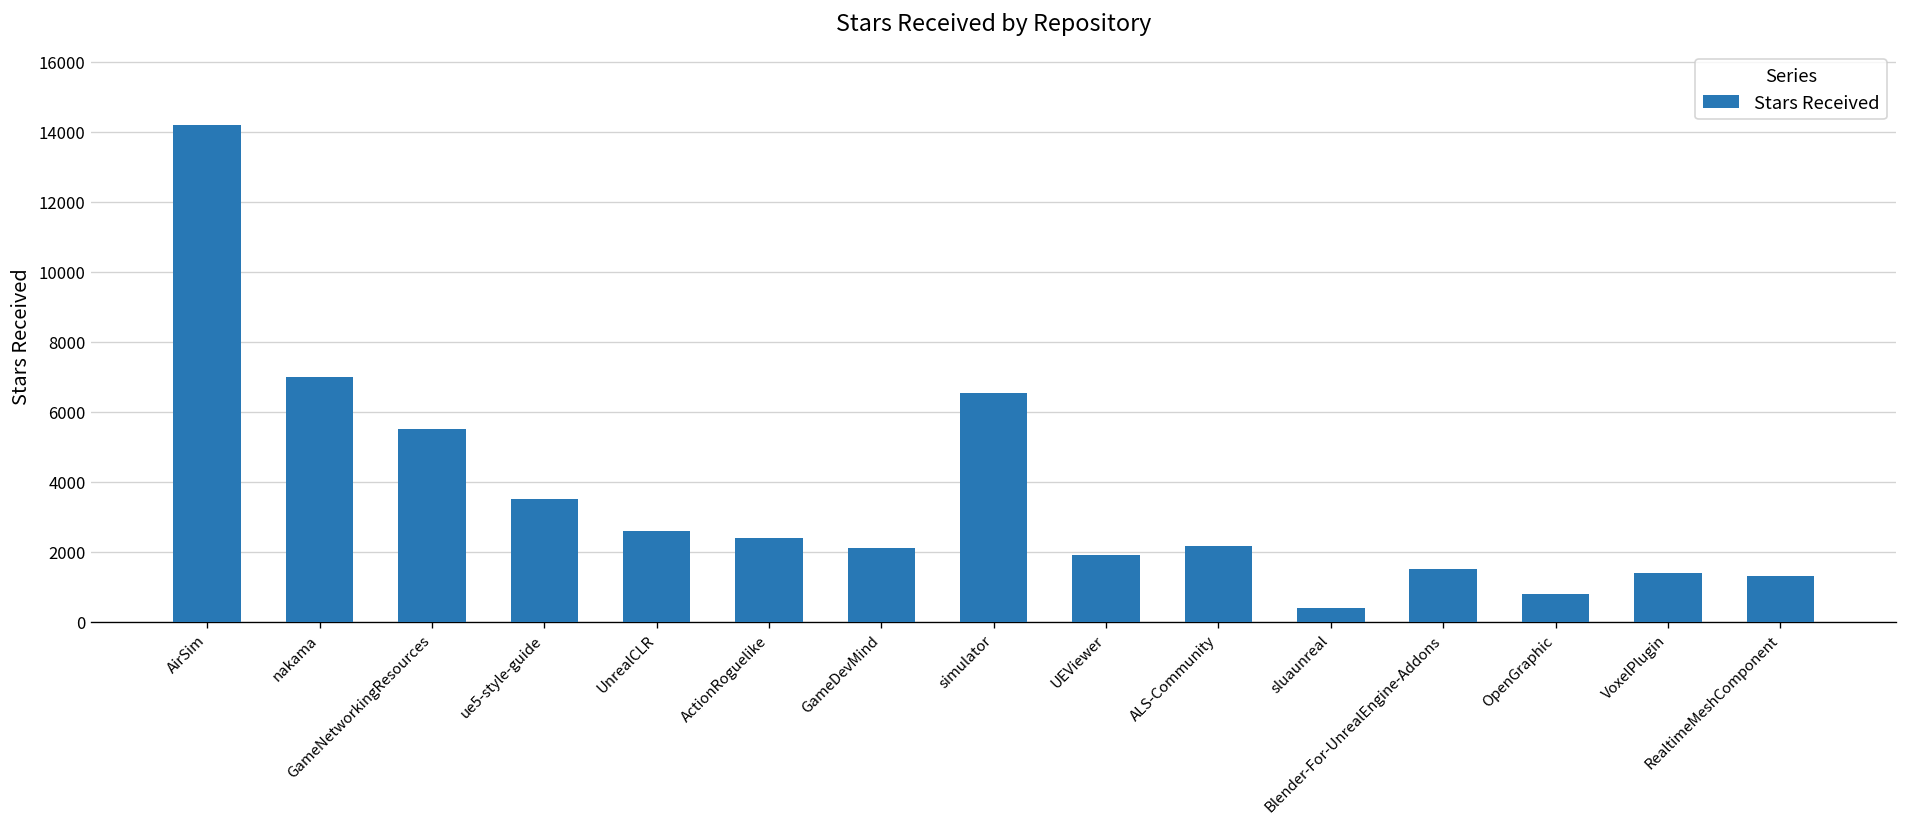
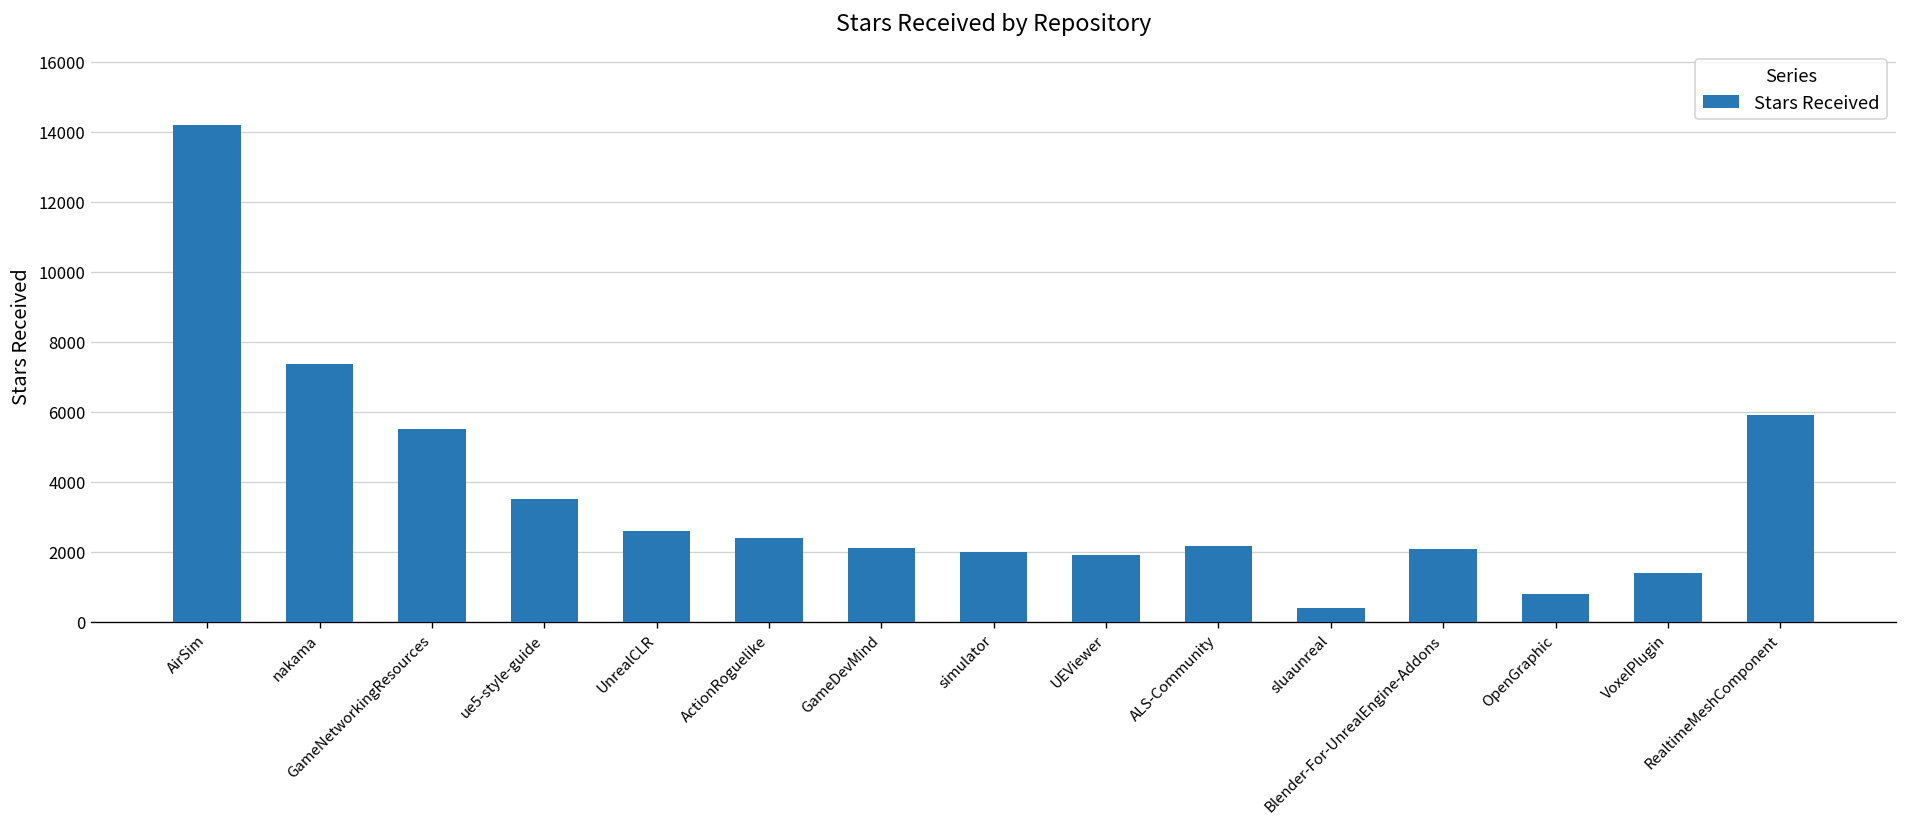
nakama: 7000 -> 7400
simulator: 6500 -> 2000
Blender-For-UnrealEngine-Addons: 1500 -> 2100
RealtimeMeshComponent: 1300 -> 5900
